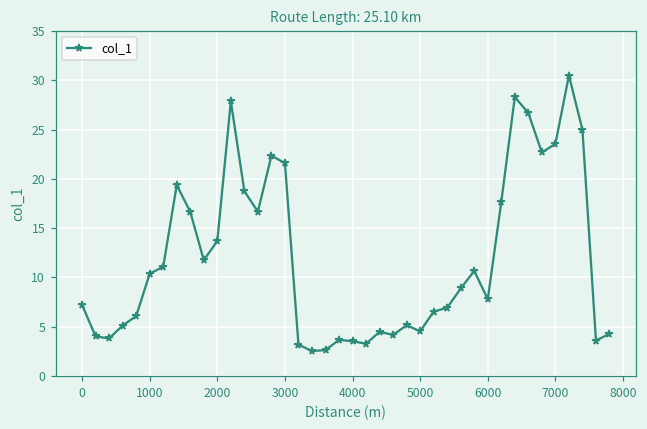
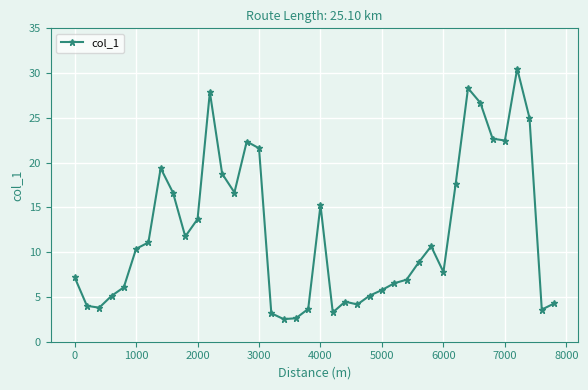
4000: 4 -> 15
5000: 5 -> 6
7000: 24 -> 22
